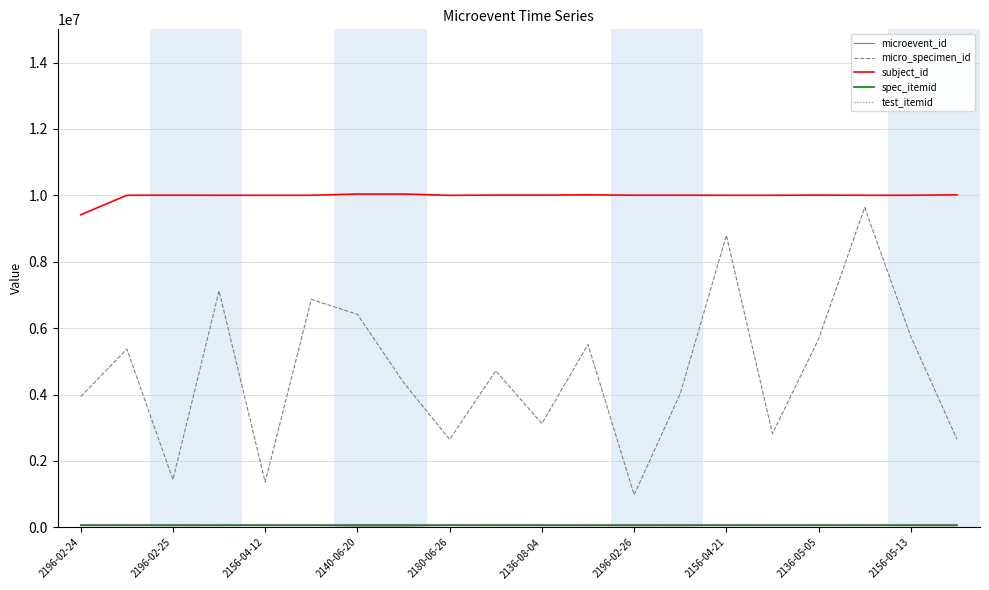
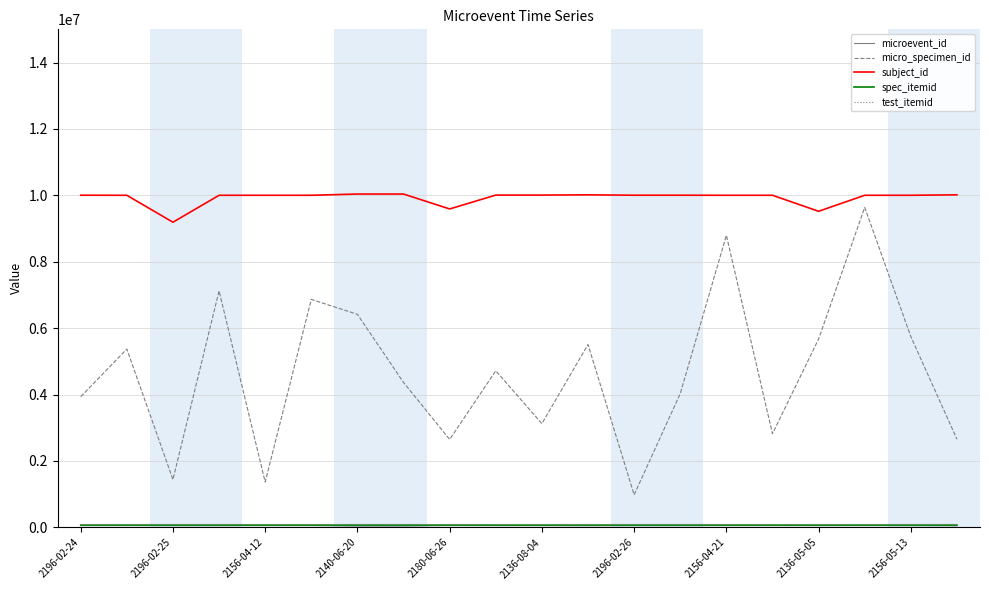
subject_id, 2196-02-24: 9400000 -> 10000000
subject_id, 2196-02-25: 10000000 -> 9200000
subject_id, 2180-06-26: 10000000 -> 9600000
subject_id, 2136-05-05: 10000000 -> 9500000
